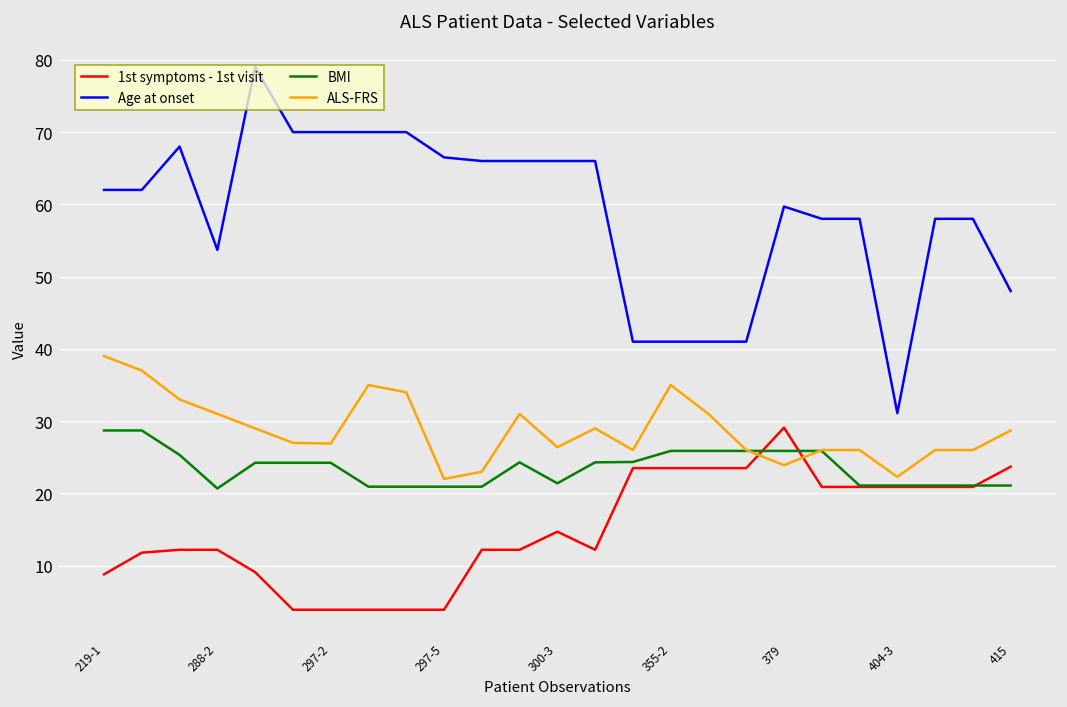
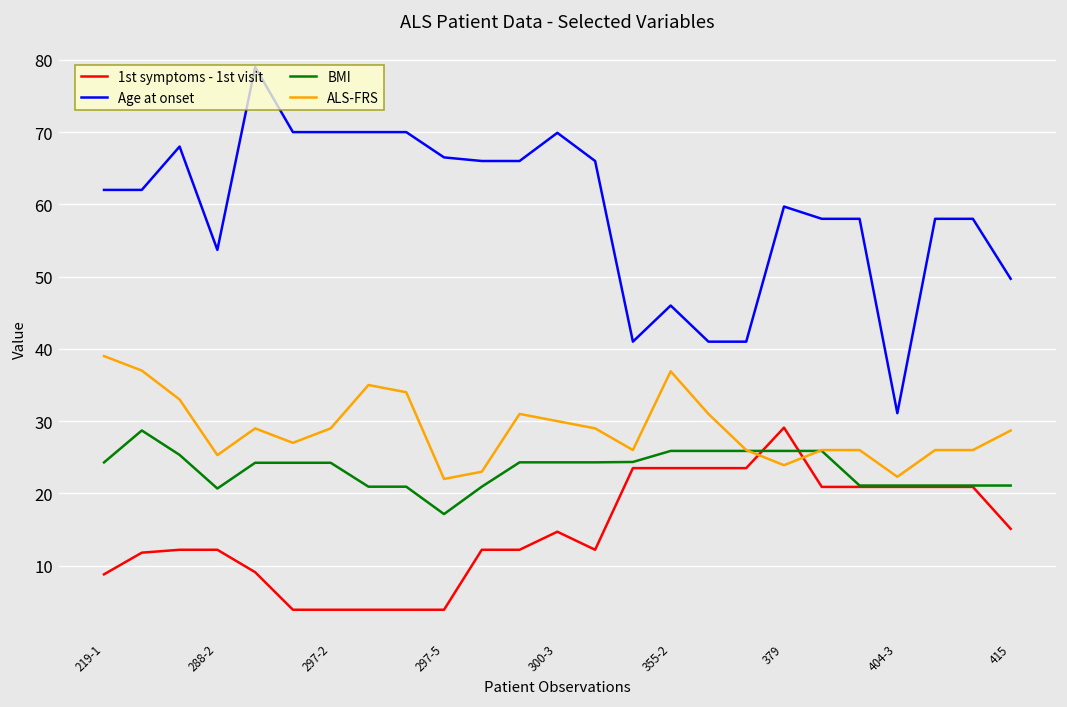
BMI, 219-1: 29 -> 24
ALS-FRS, 288-2: 31 -> 25
ALS-FRS, 297-2: 27 -> 29
BMI, 297-5: 21 -> 17
Age at onset, 300-3: 66 -> 70
BMI, 300-3: 21 -> 24
ALS-FRS, 300-3: 26 -> 30
Age at onset, 355-2: 41 -> 46
ALS-FRS, 355-2: 35 -> 37
1st symptoms - 1st visit, 415: 24 -> 15
Age at onset, 415: 48 -> 50
